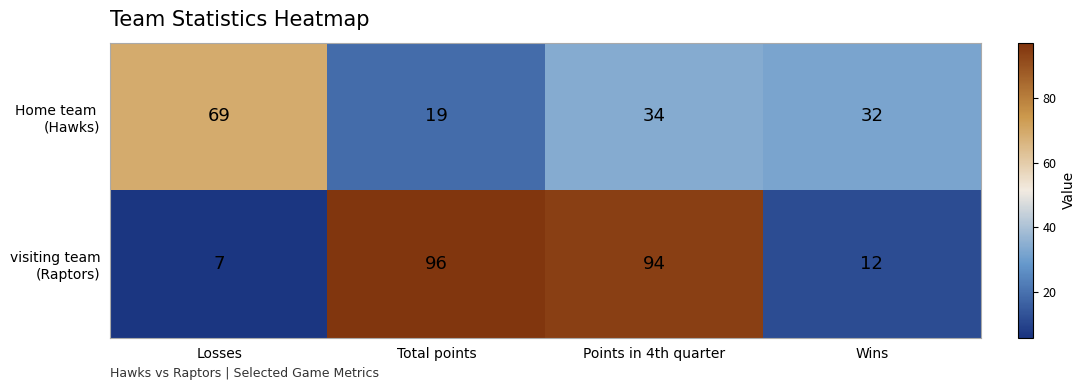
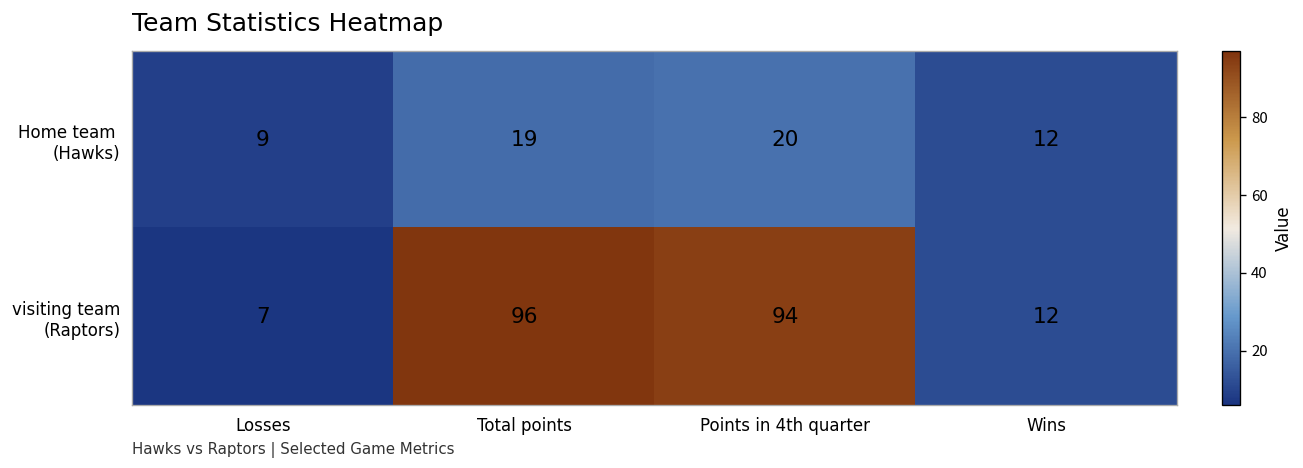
Home team (Hawks), Losses: 69 -> 9
Home team (Hawks), Points in 4th quarter: 34 -> 20
Home team (Hawks), Wins: 32 -> 12
